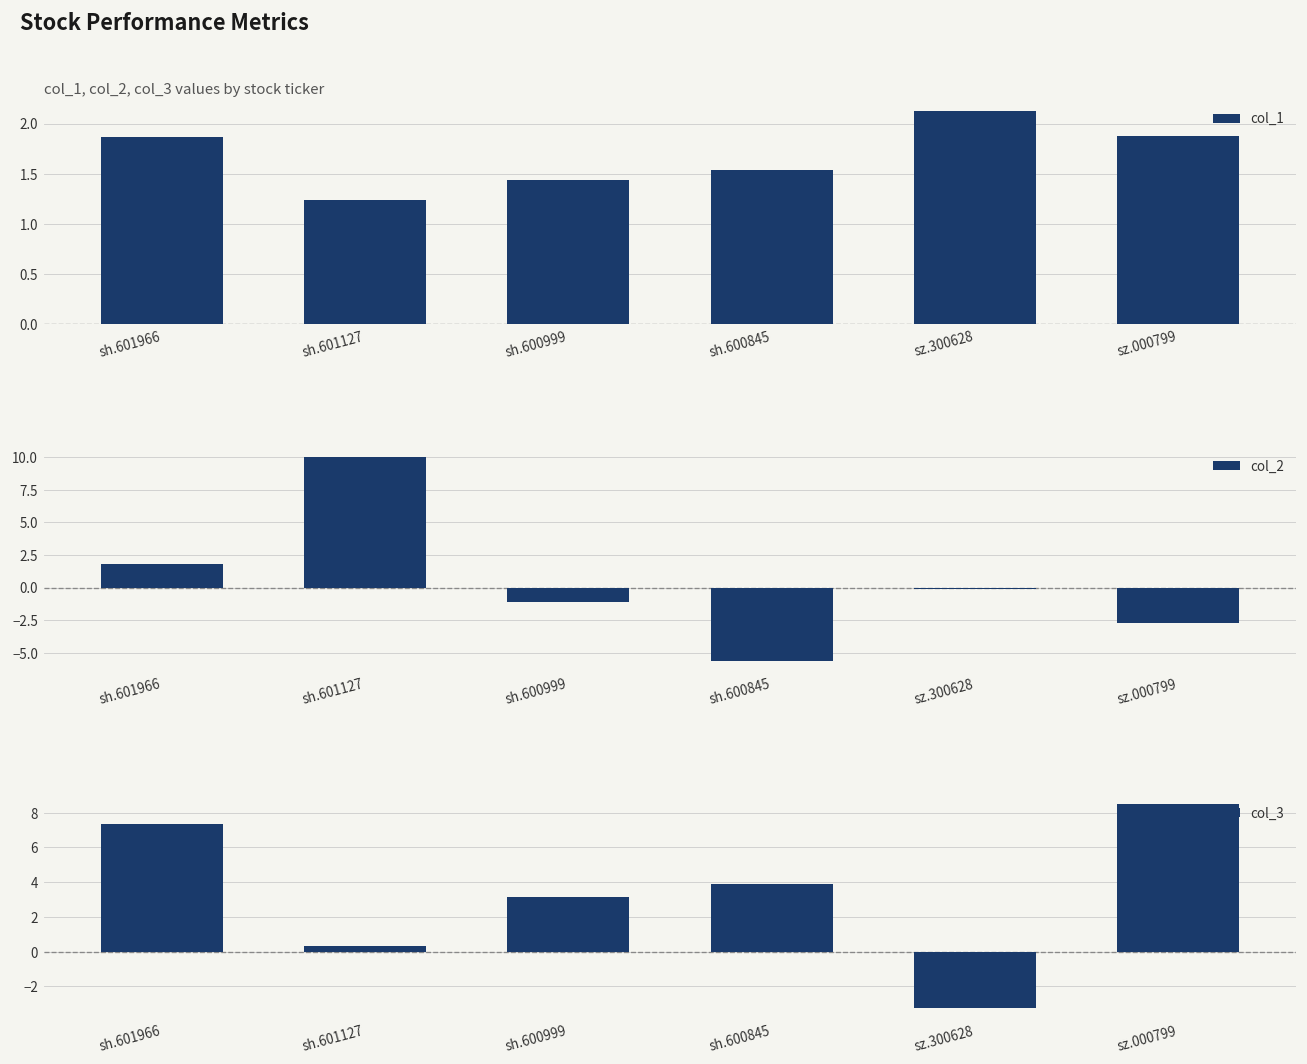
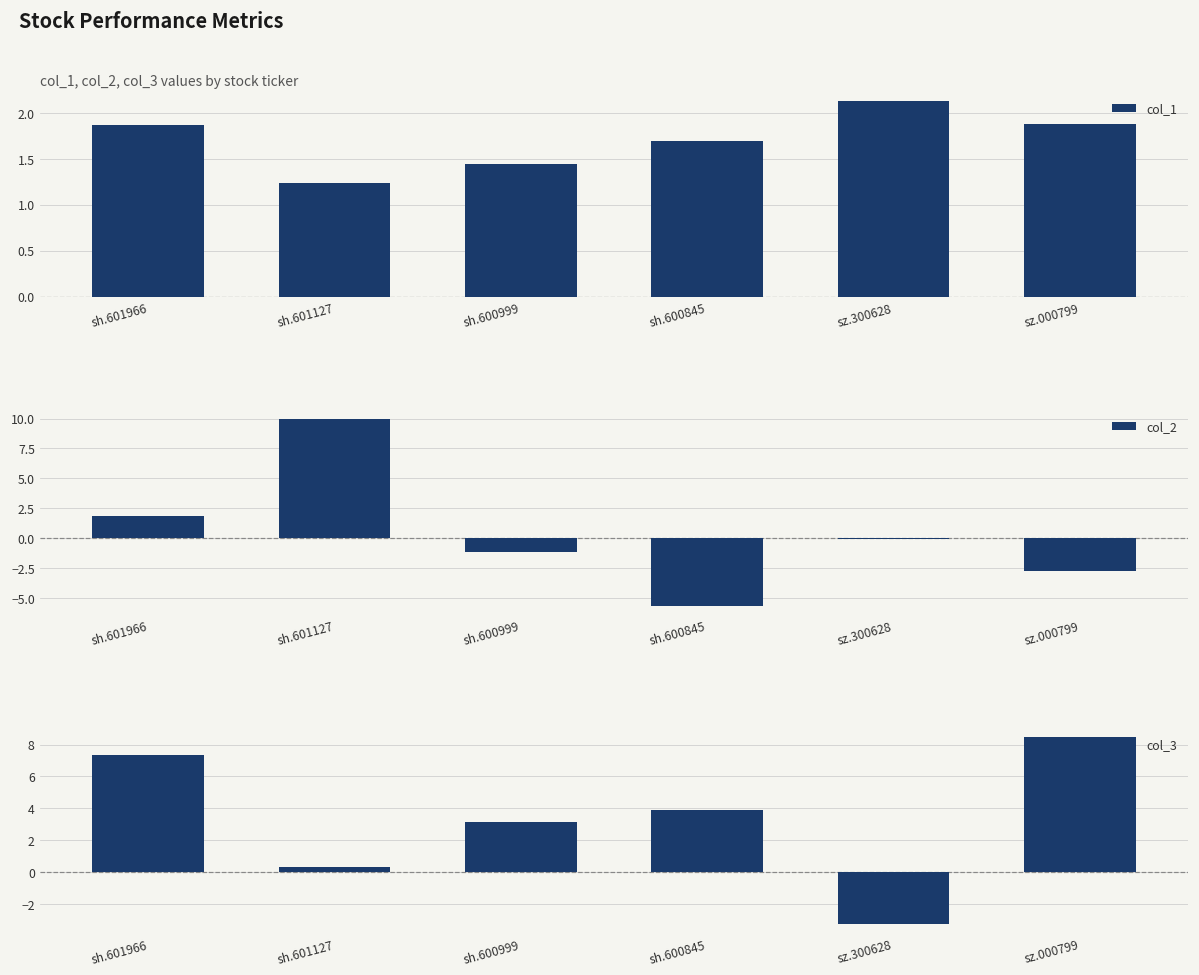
col_1, col_2, col_3 values by stock ticker, sh.600845: 1.5 -> 1.7
